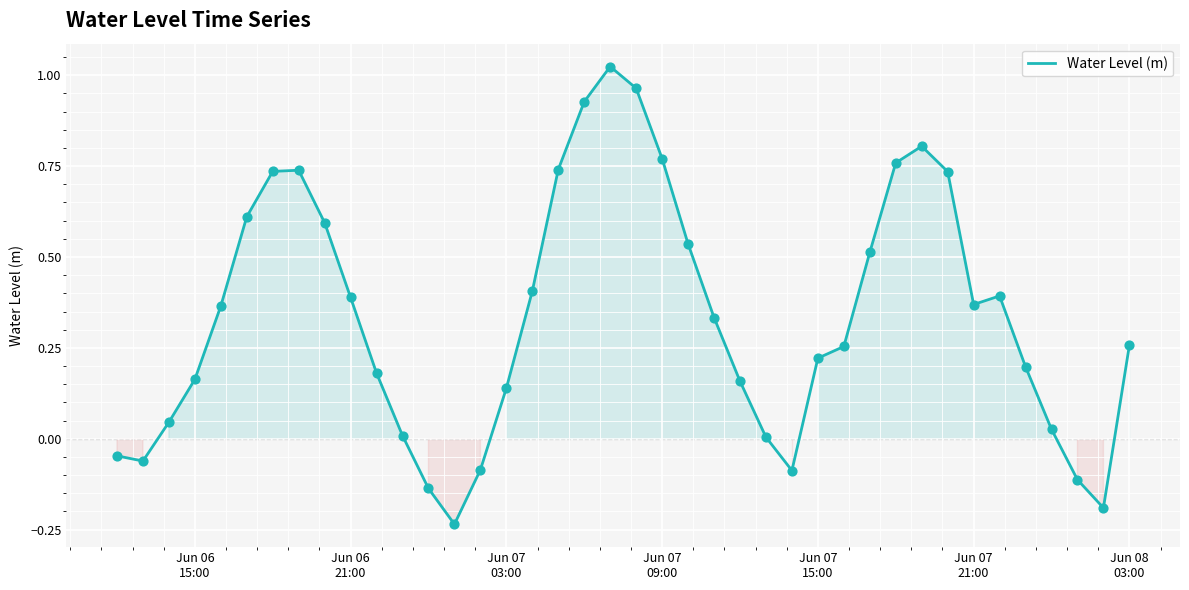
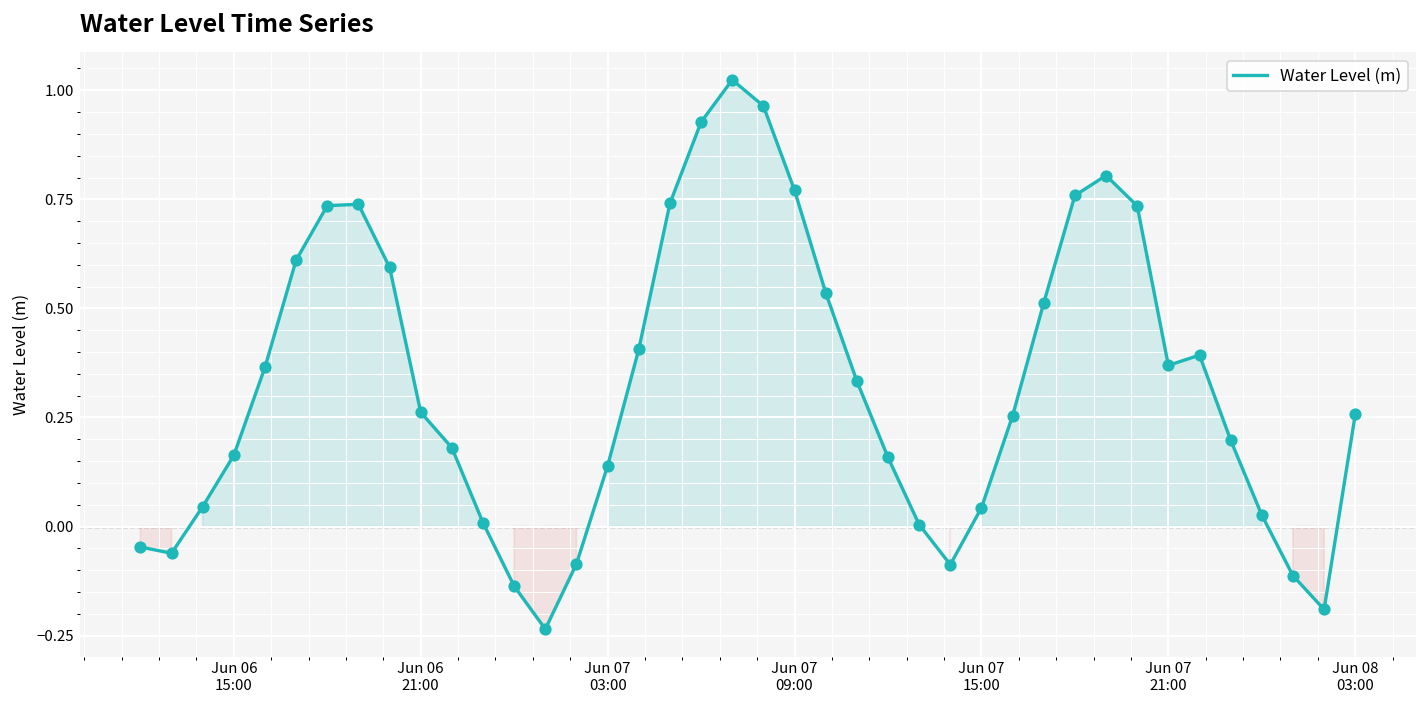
Jun 06 21:00: 0.39 -> 0.26
Jun 07 15:00: 0.22 -> 0.04
